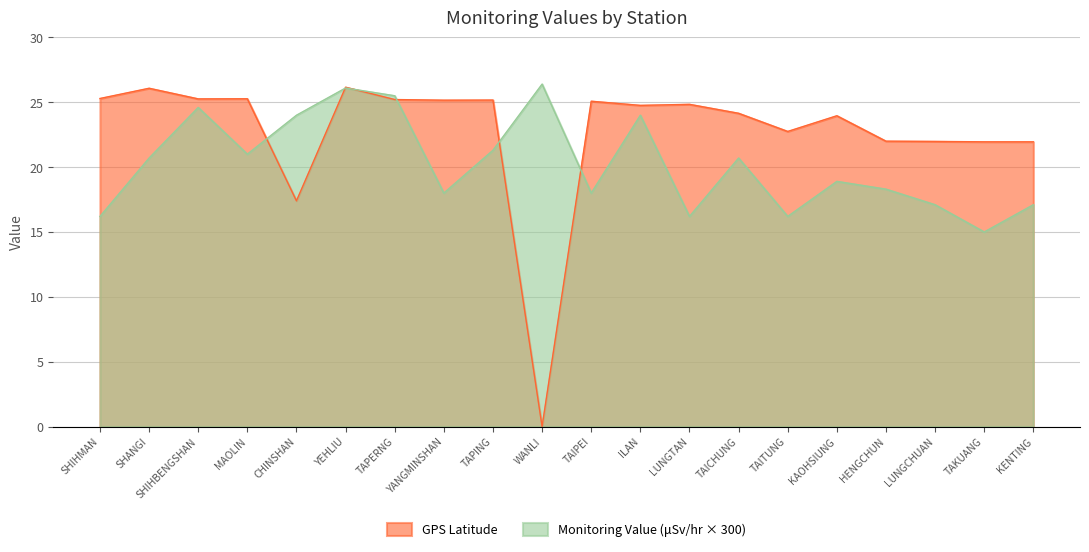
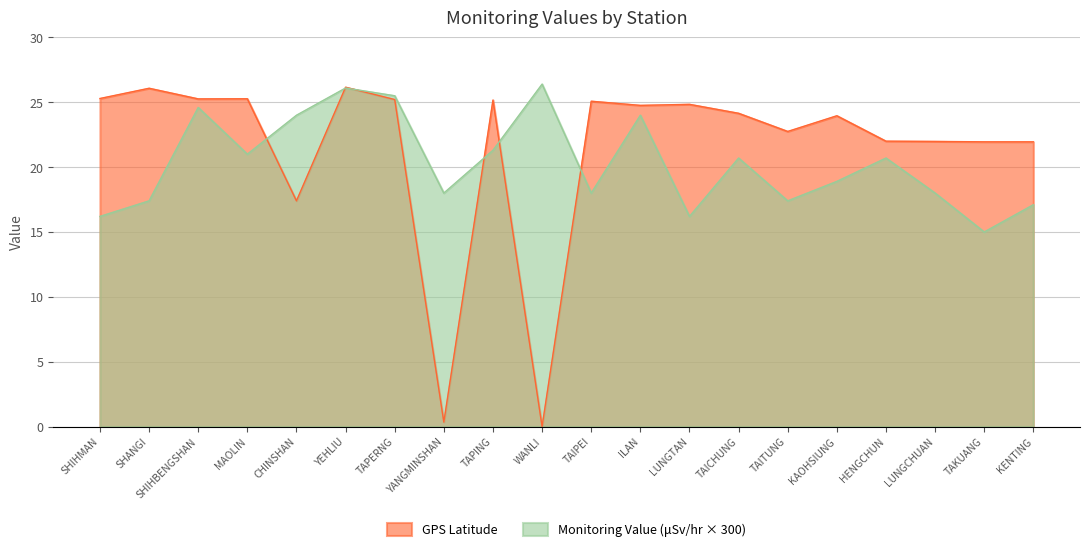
Monitoring Value (μSv/hr × 300), SHANGI: 20.7 -> 17.4
GPS Latitude, YANGMINSHAN: 25.2 -> 0.3
Monitoring Value (μSv/hr × 300), TAITUNG: 16.2 -> 17.4
Monitoring Value (μSv/hr × 300), HENGCHUN: 18.3 -> 20.7
Monitoring Value (μSv/hr × 300), LUNGCHUAN: 17.1 -> 18.0
